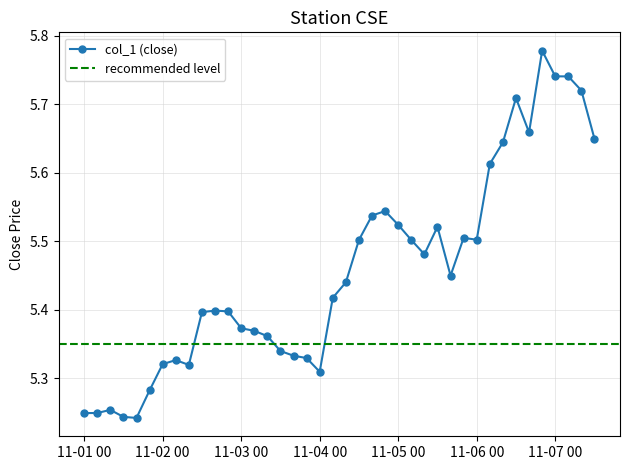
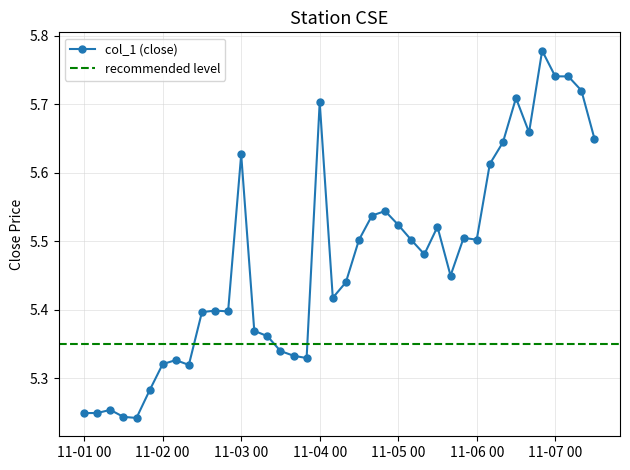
11-03 00: 5.37 -> 5.63
11-04 00: 5.31 -> 5.70
